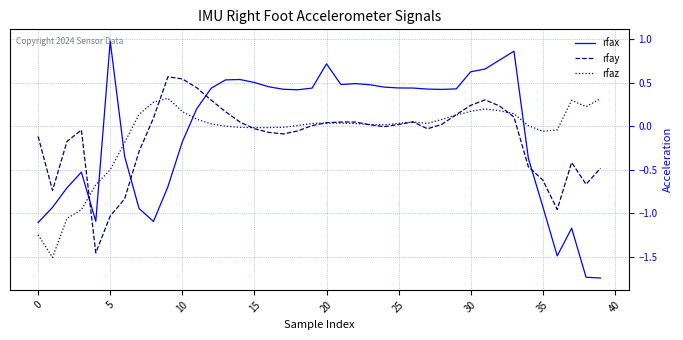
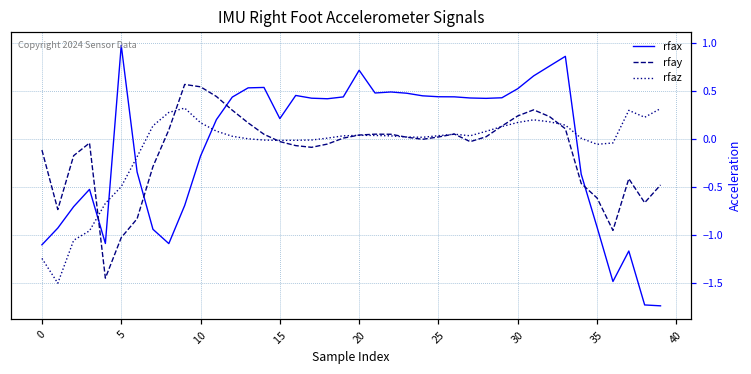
rfax, 15: 0.5 -> 0.2
rfax, 30: 0.6 -> 0.5
